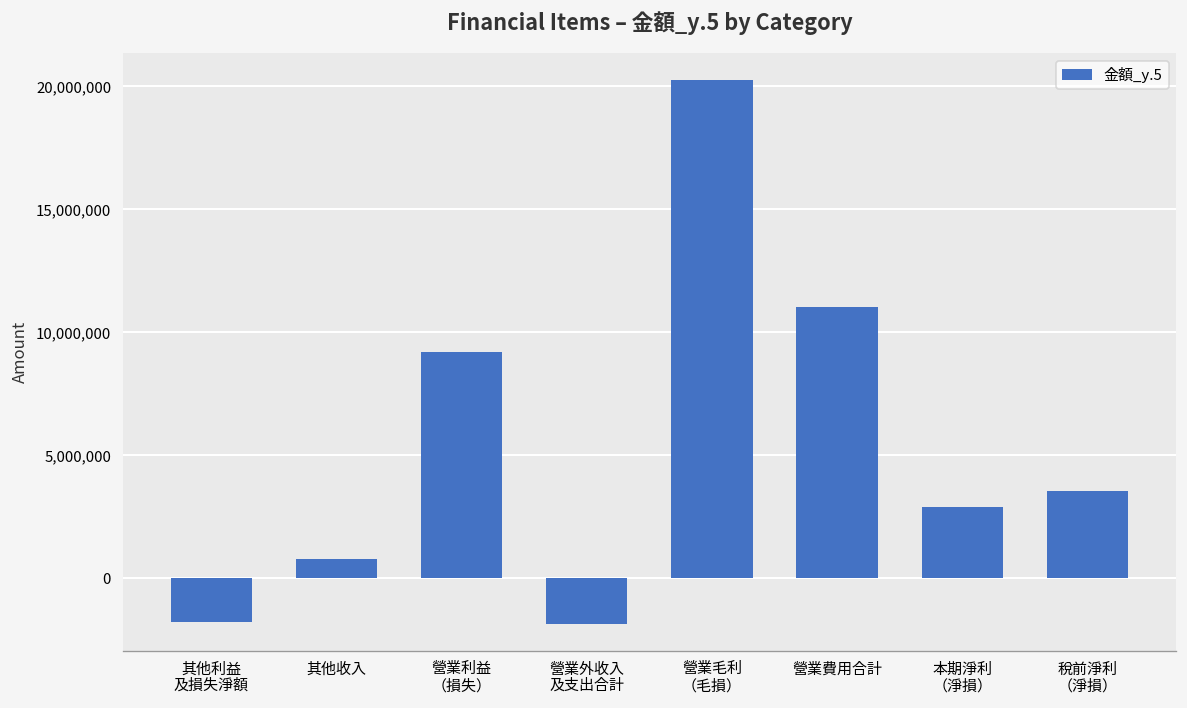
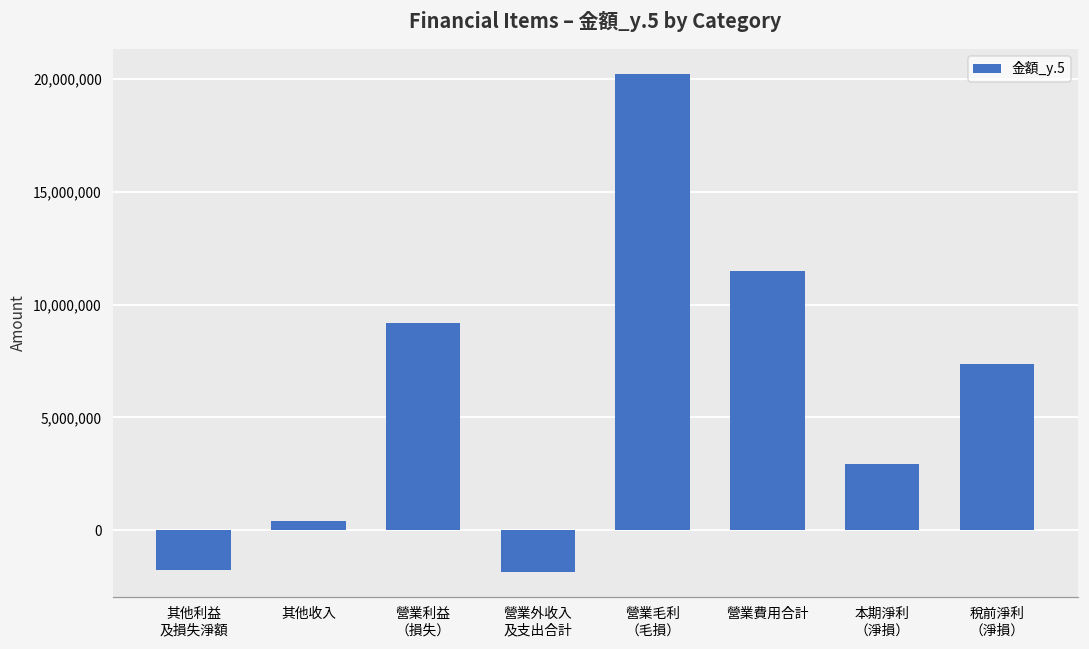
其他收入: 800,000 -> 400,000
營業費用合計: 11,000,000 -> 11,500,000
稅前淨利 （淨損）: 3,500,000 -> 7,400,000
